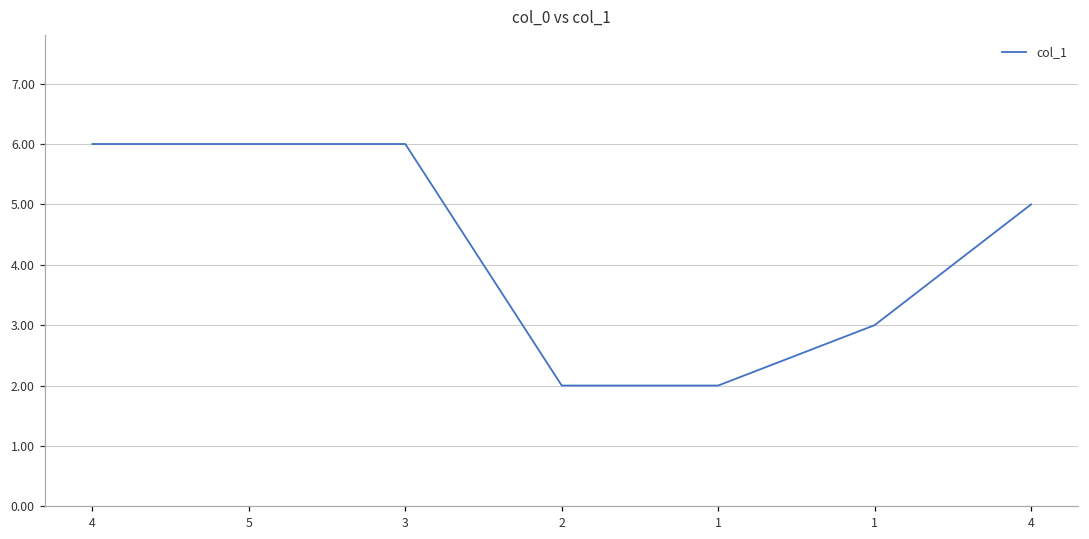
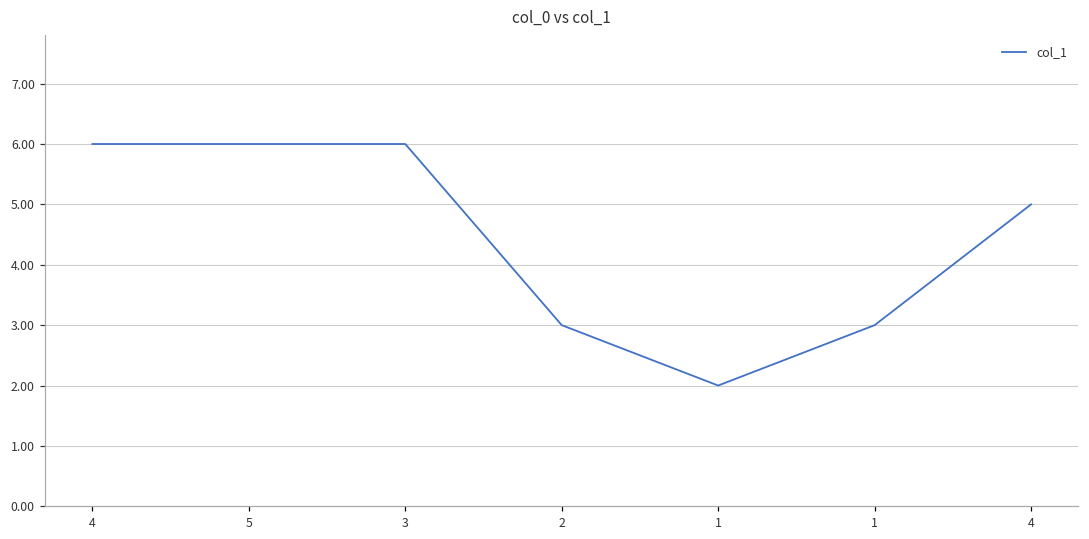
2: 2 -> 3
